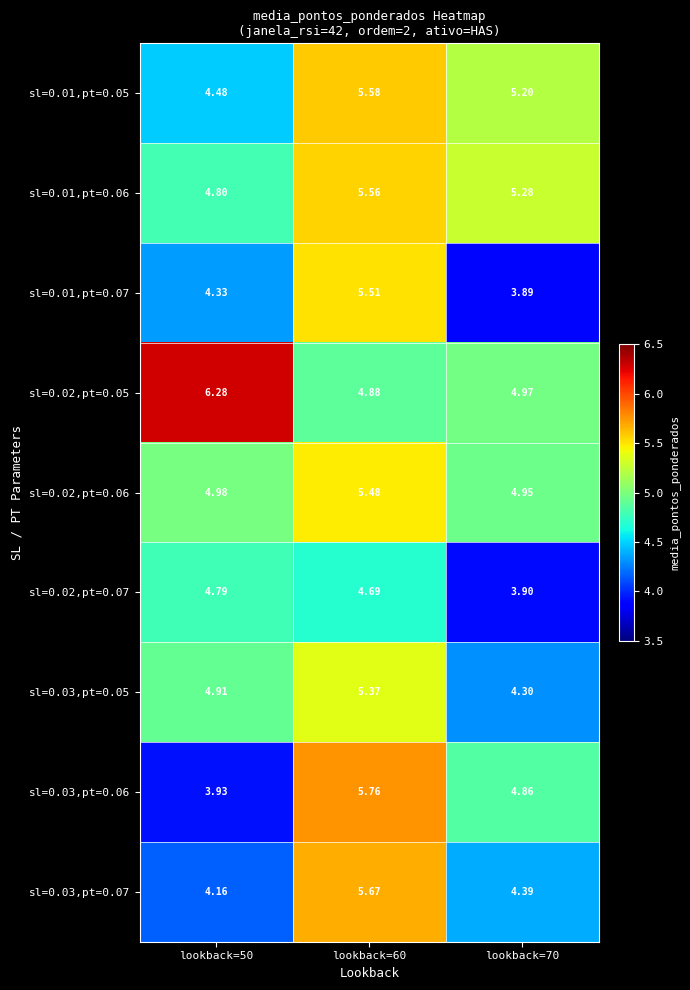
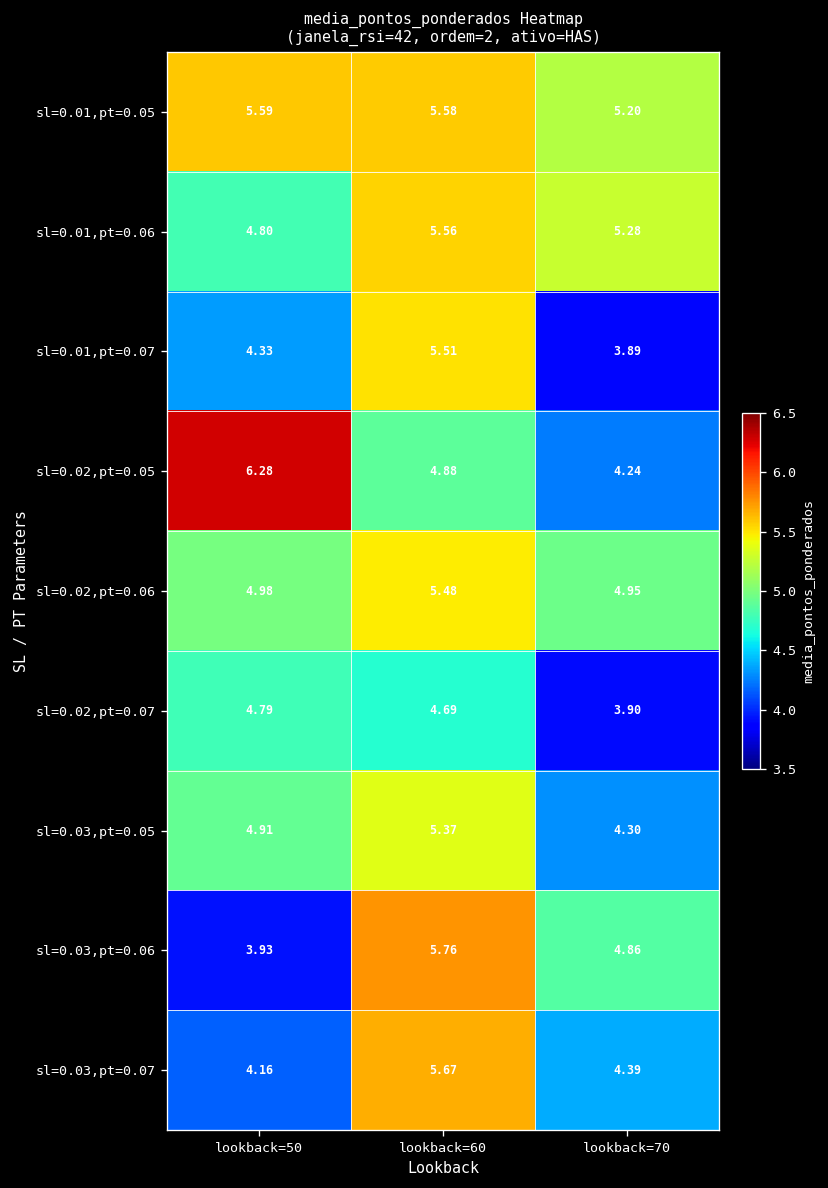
sl=0.01,pt=0.05, lookback=50: 4.48 -> 5.59
sl=0.02,pt=0.05, lookback=70: 4.97 -> 4.24
